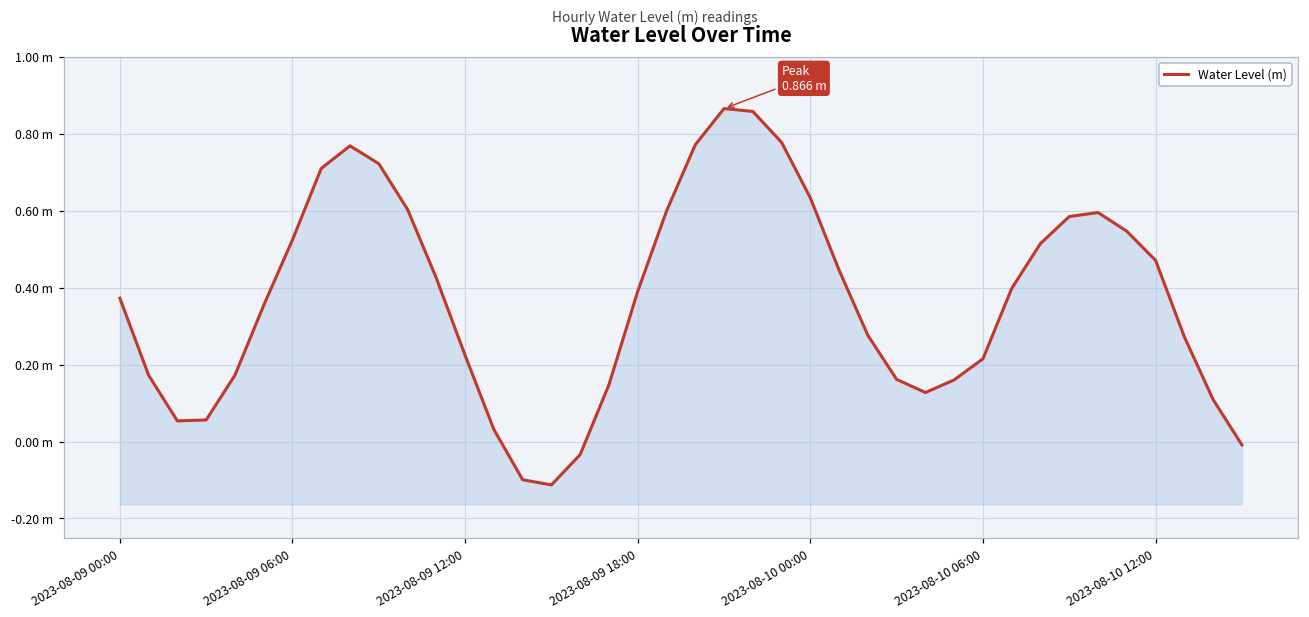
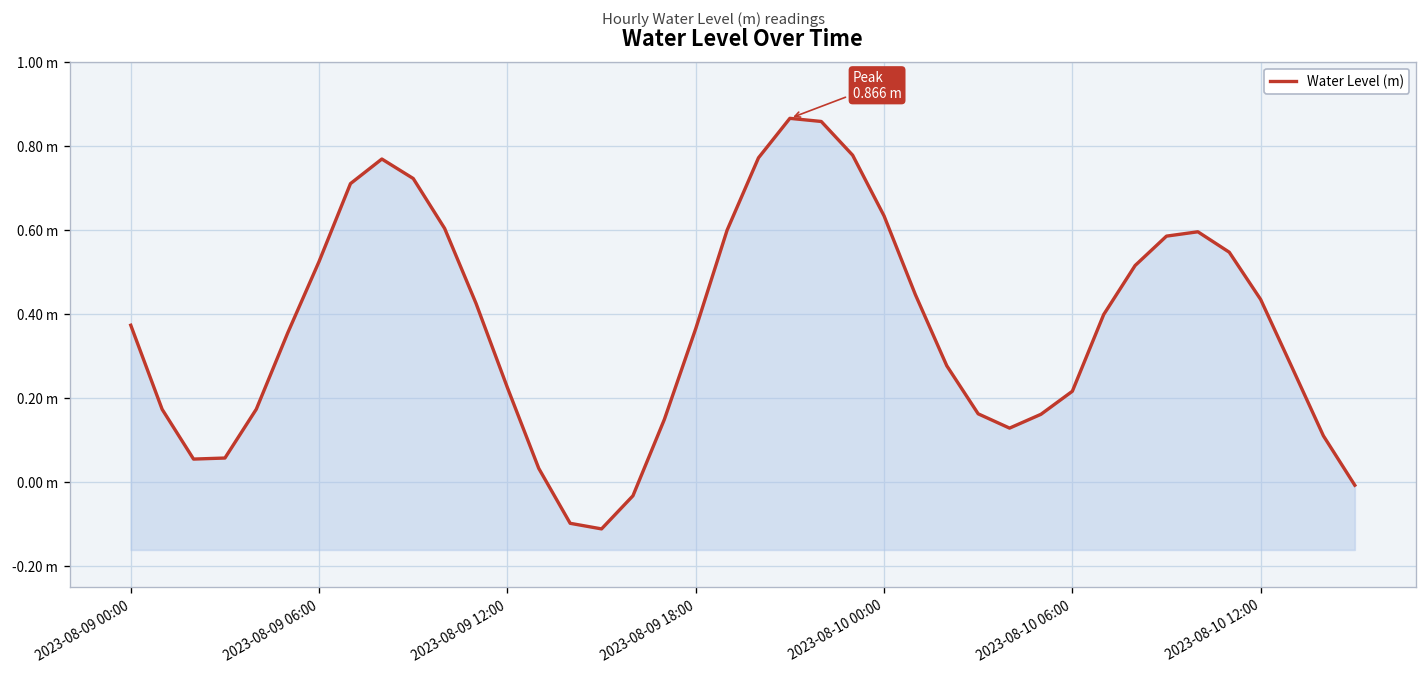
2023-08-09 18:00: 0.39 m -> 0.36 m
2023-08-10 12:00: 0.47 m -> 0.43 m
